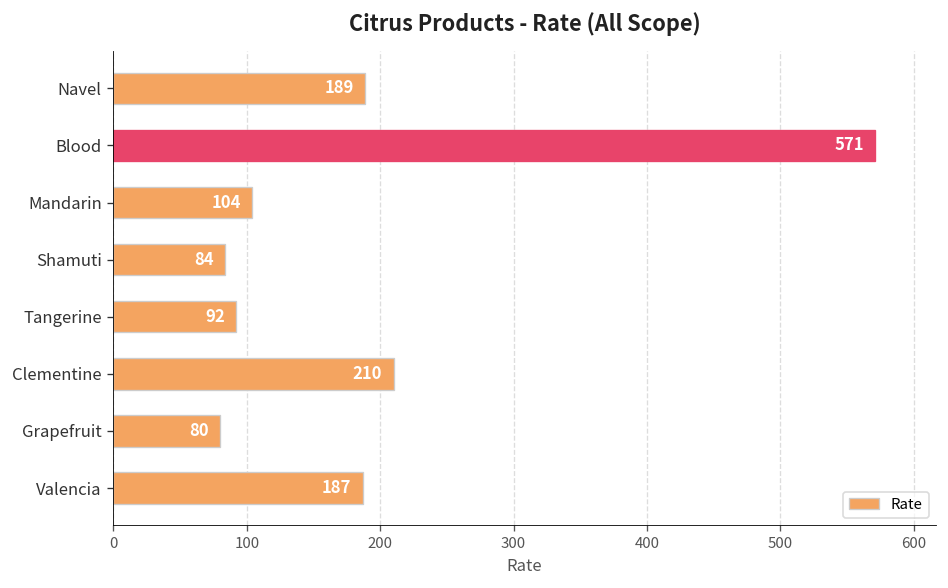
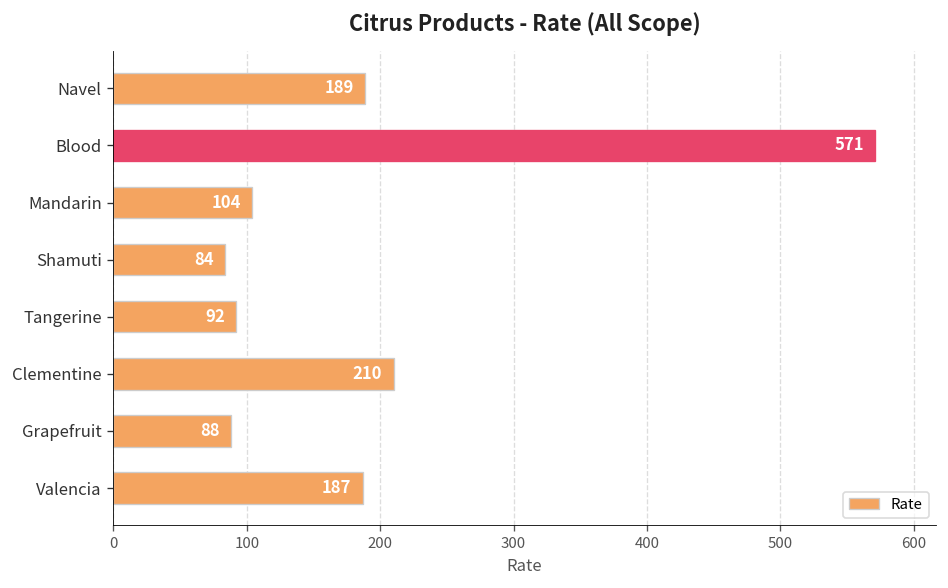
Grapefruit: 80 -> 88
